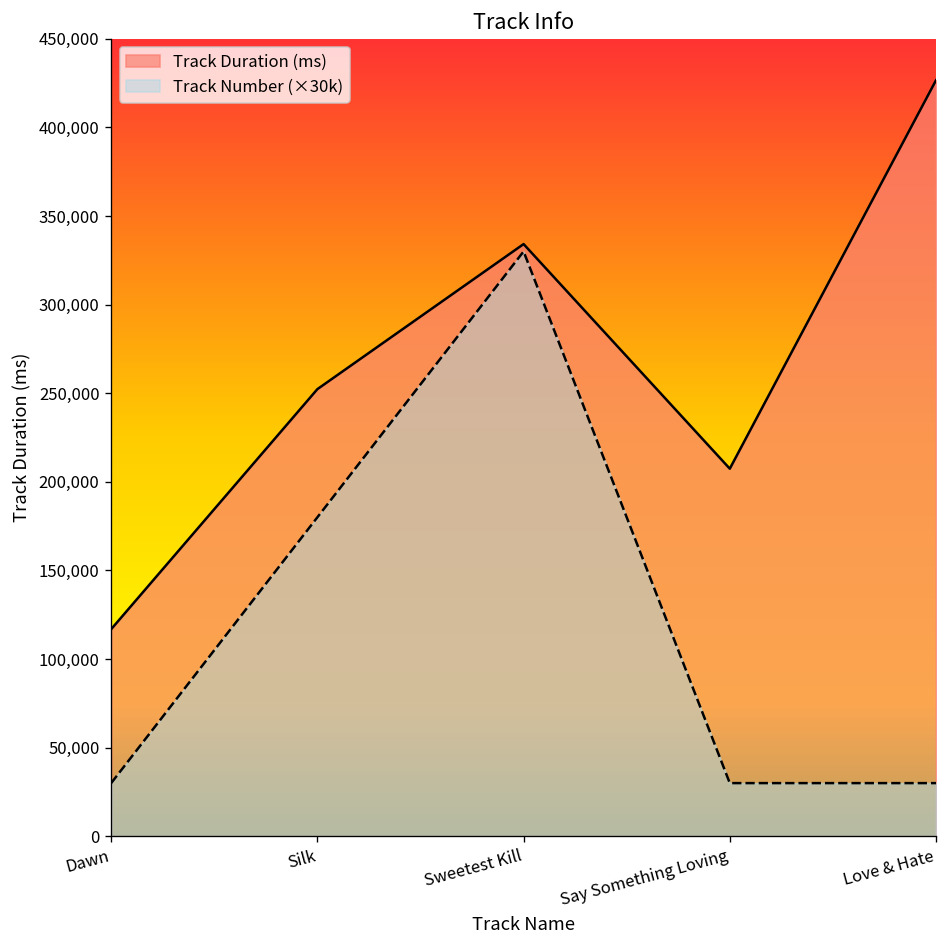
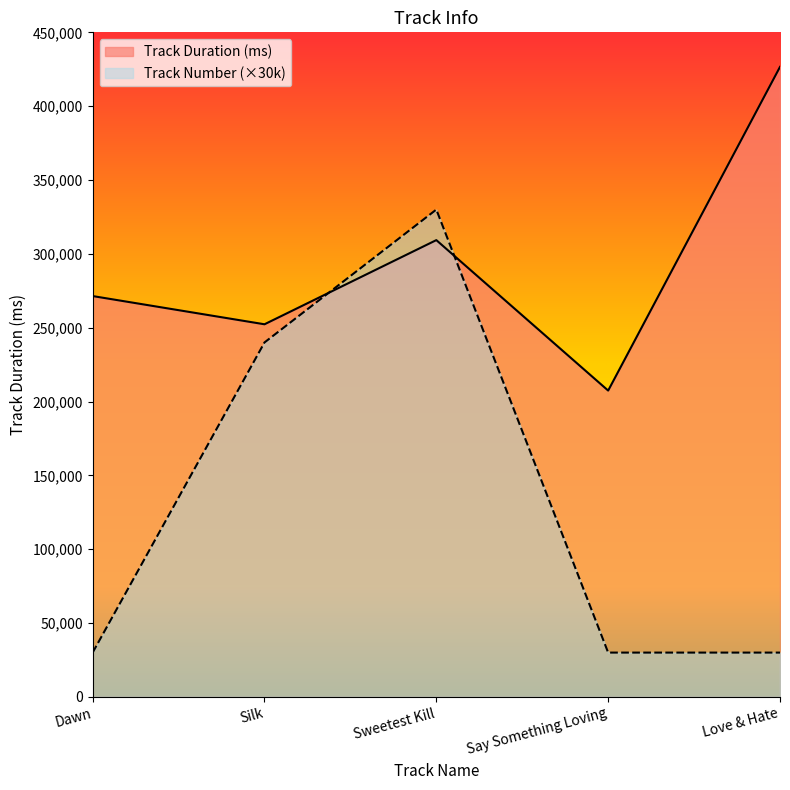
Track Duration (ms), Dawn: 117,000 -> 271,000
Track Number (×30k), Silk: 180,000 -> 240,000
Track Duration (ms), Sweetest Kill: 334,000 -> 309,000
